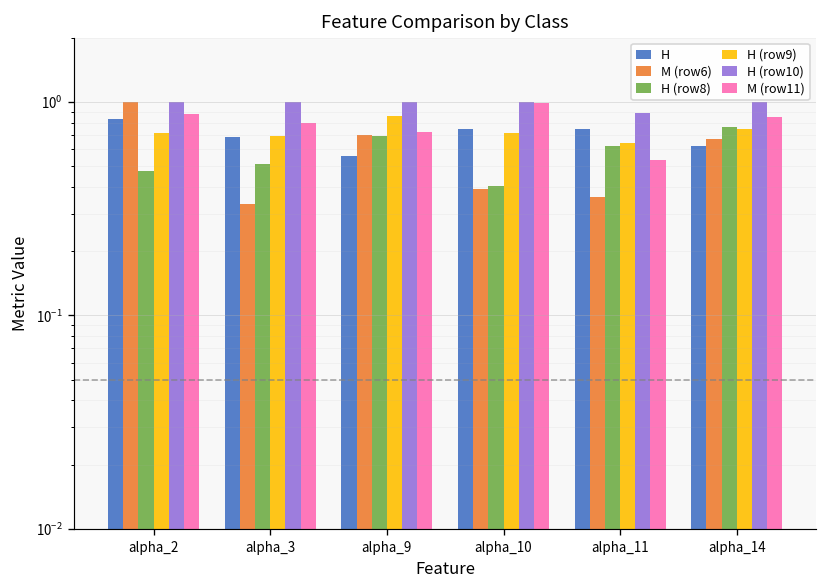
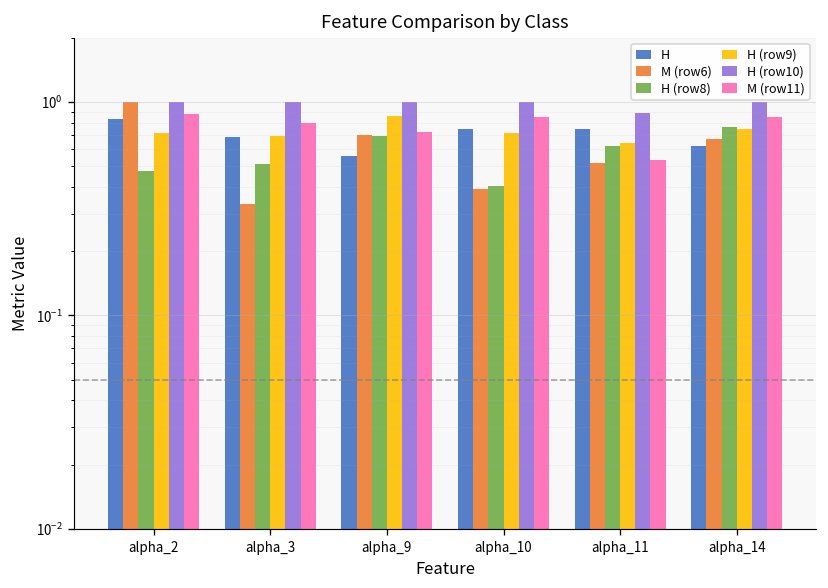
M (row11), alpha_10: 1.0 -> 0.8
M (row6), alpha_11: 0.36 -> 0.52
